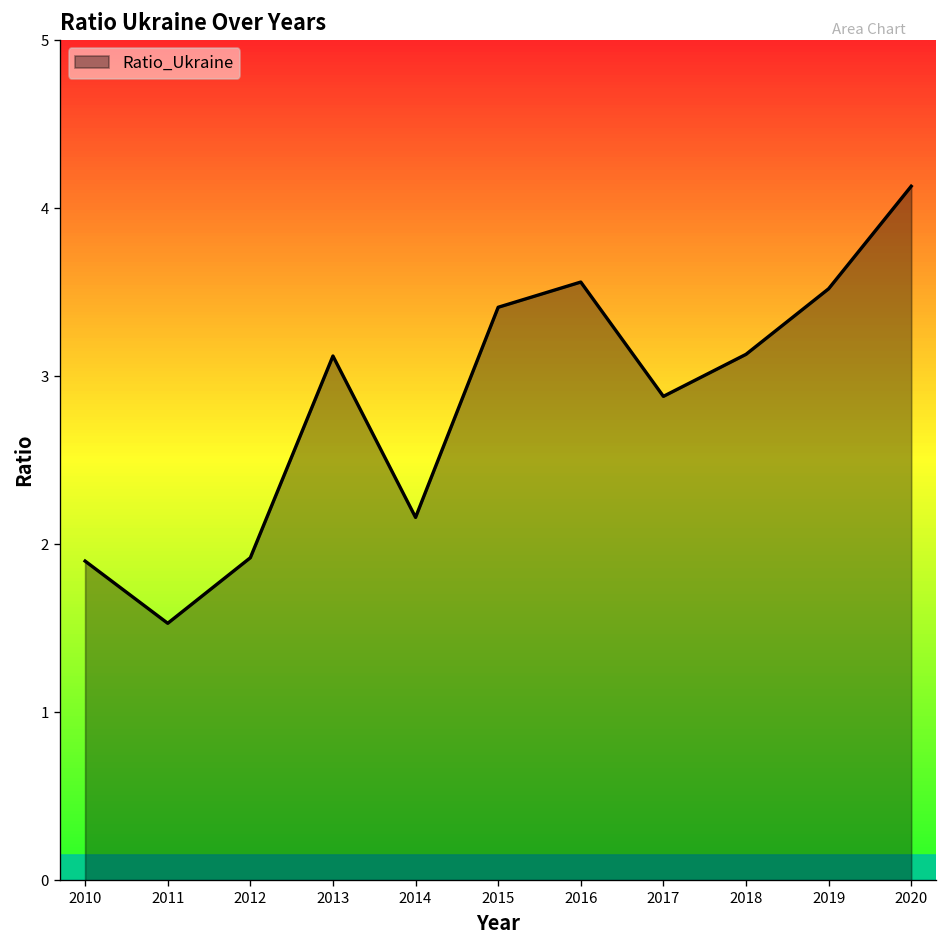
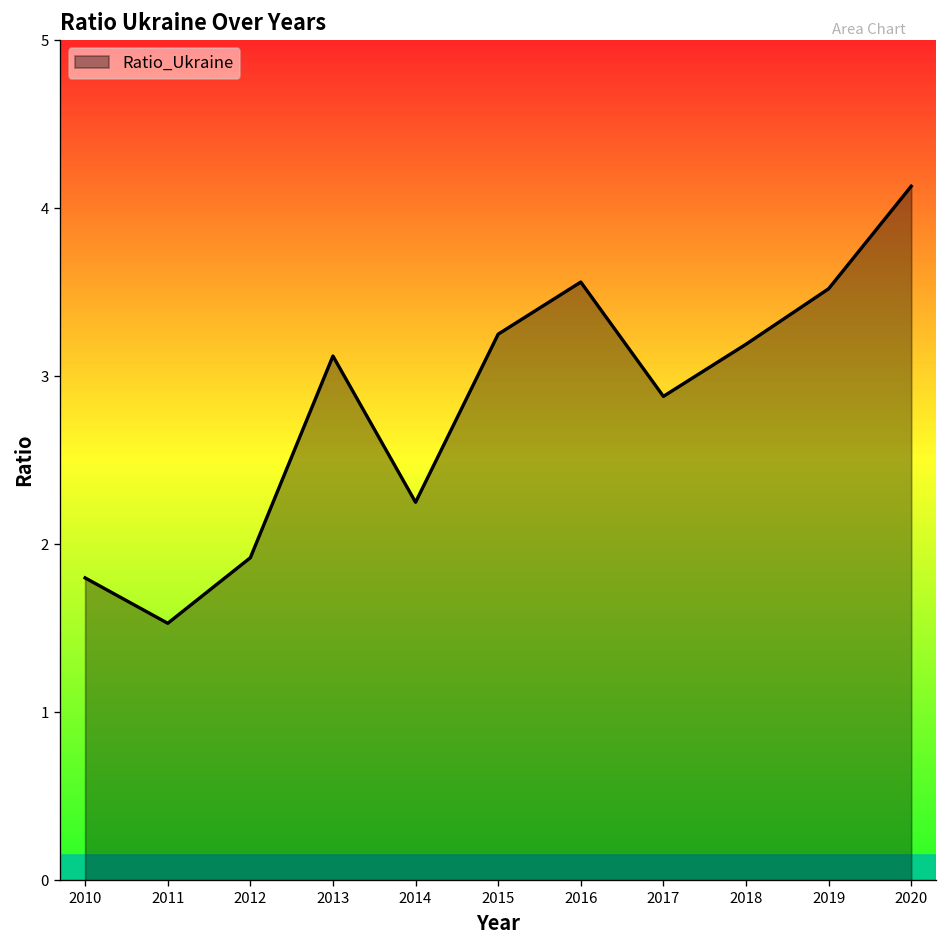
2010: 1.9 -> 1.8
2014: 2.16 -> 2.25
2015: 3.41 -> 3.25
2018: 3.13 -> 3.19
